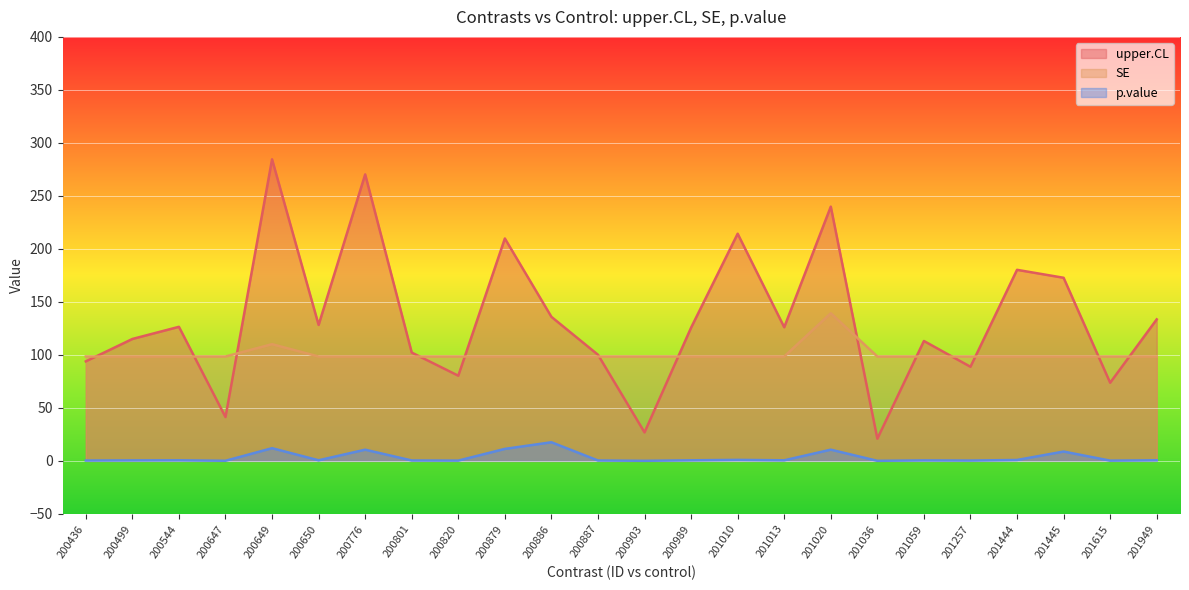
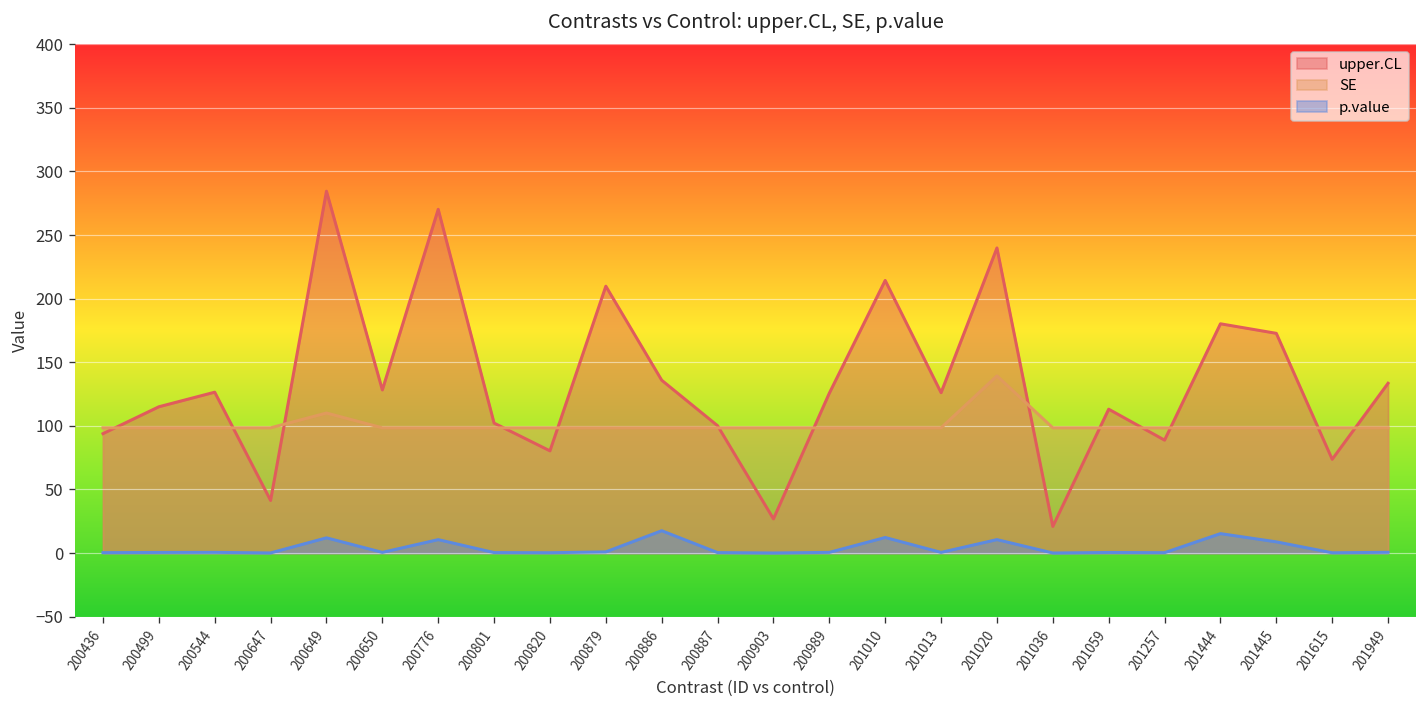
p.value, 200879: 11 -> 1
p.value, 201010: 1 -> 12
p.value, 201444: 1 -> 15
